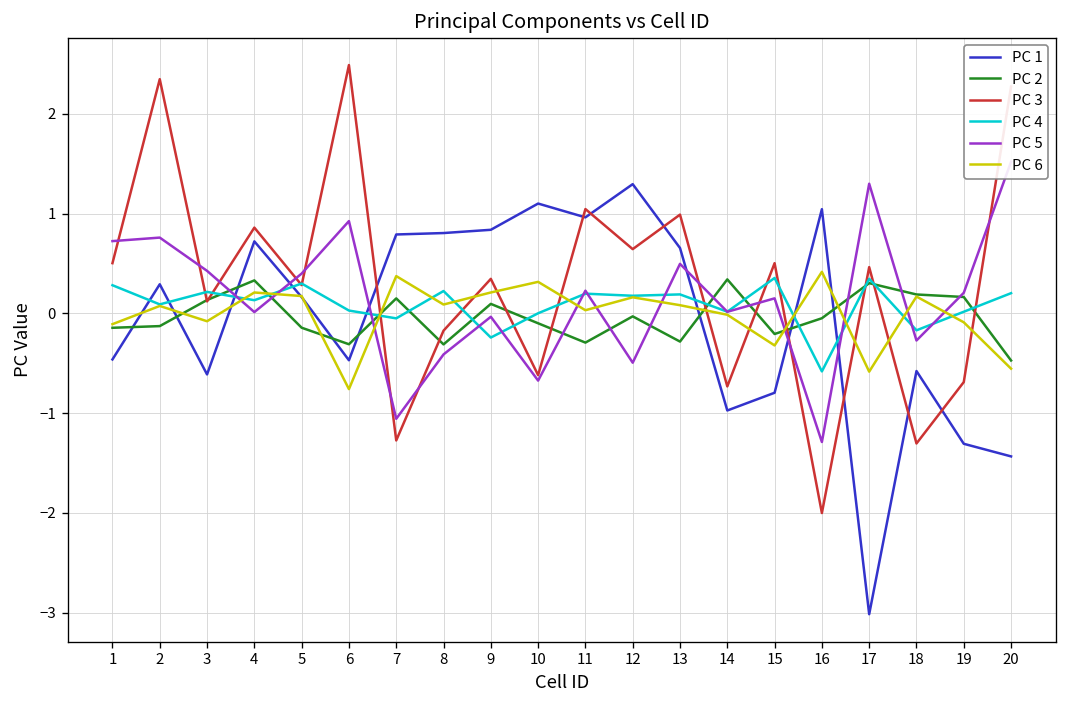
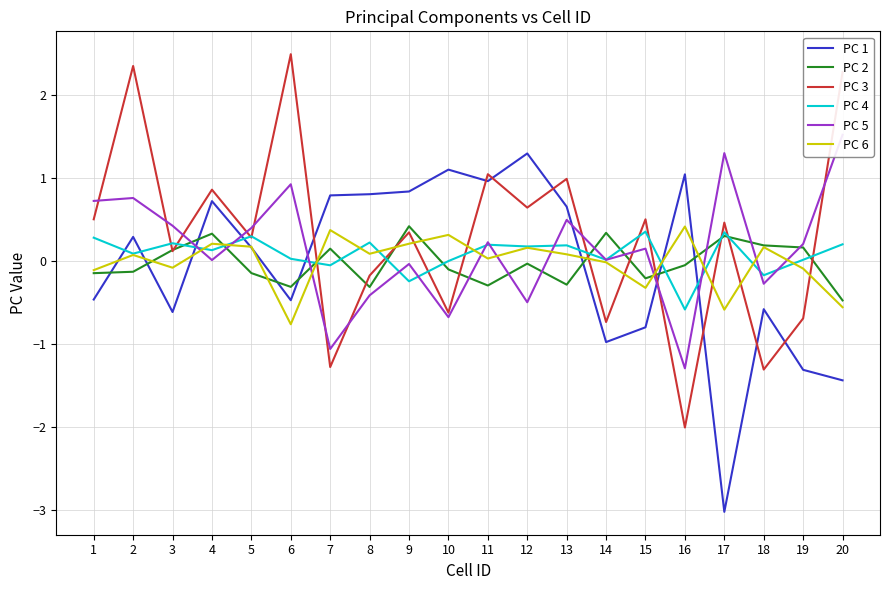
PC 2, 9: 0.1 -> 0.4
